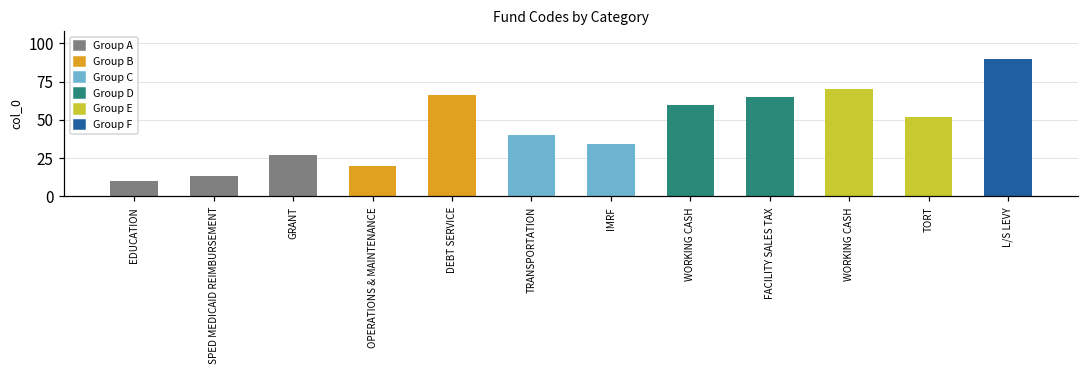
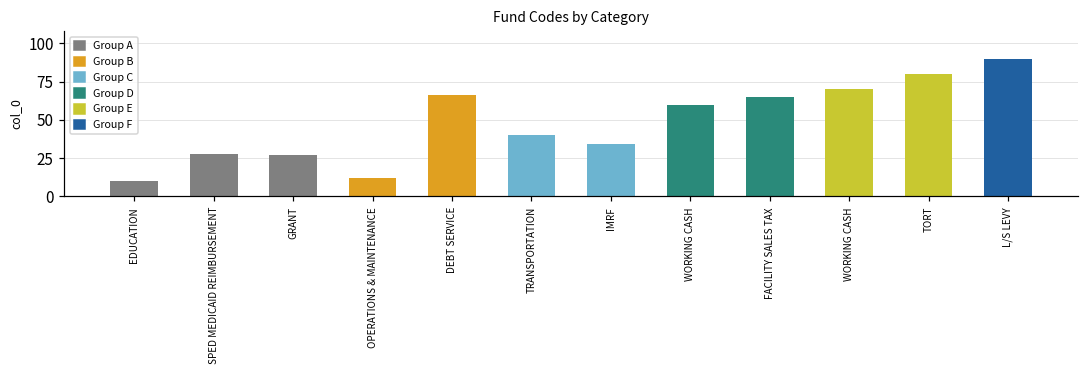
SPED MEDICAID REIMBURSEMENT: 13 -> 28
OPERATIONS & MAINTENANCE: 20 -> 12
TORT: 52 -> 80
